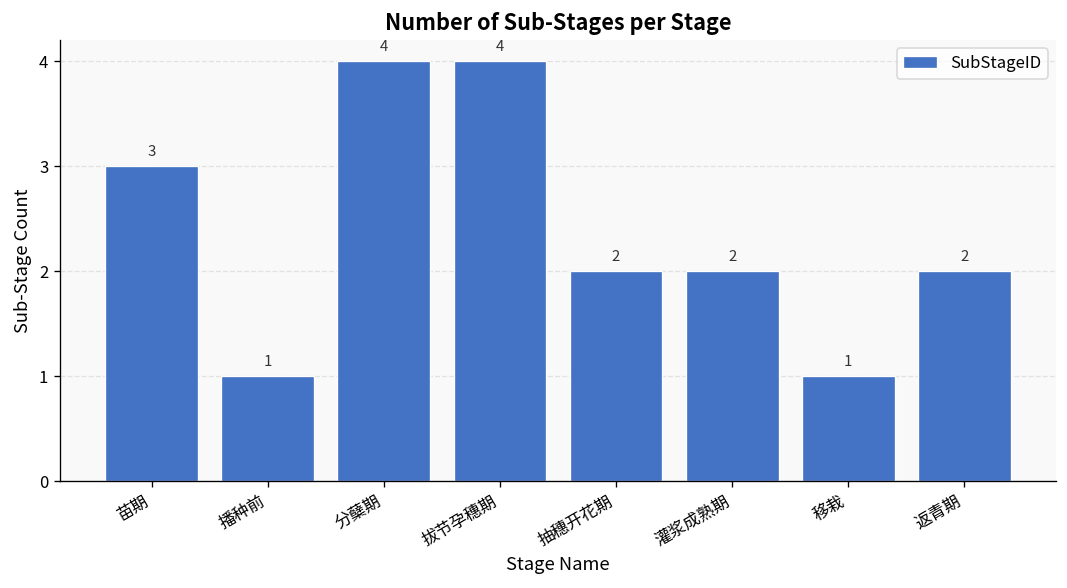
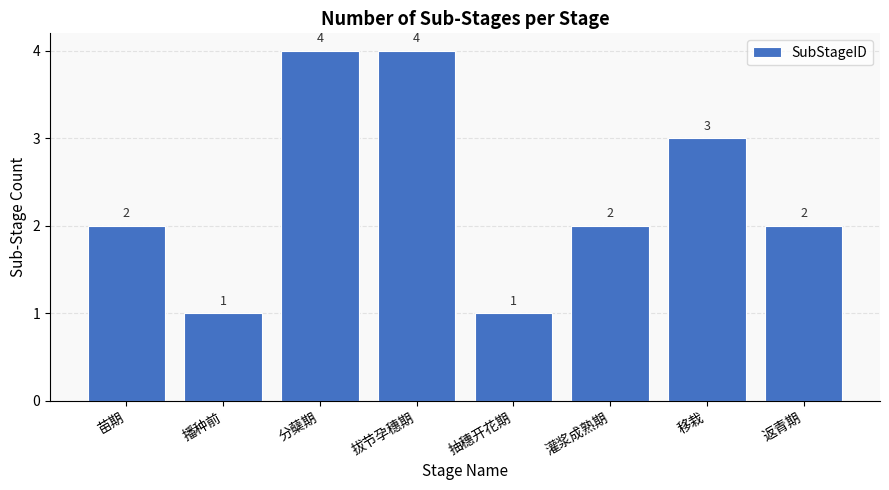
苗期: 3 -> 2
抽穗开花期: 2 -> 1
移栽: 1 -> 3
